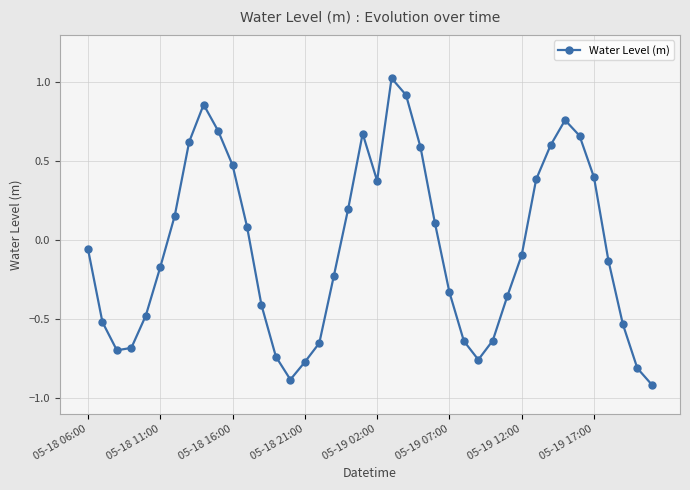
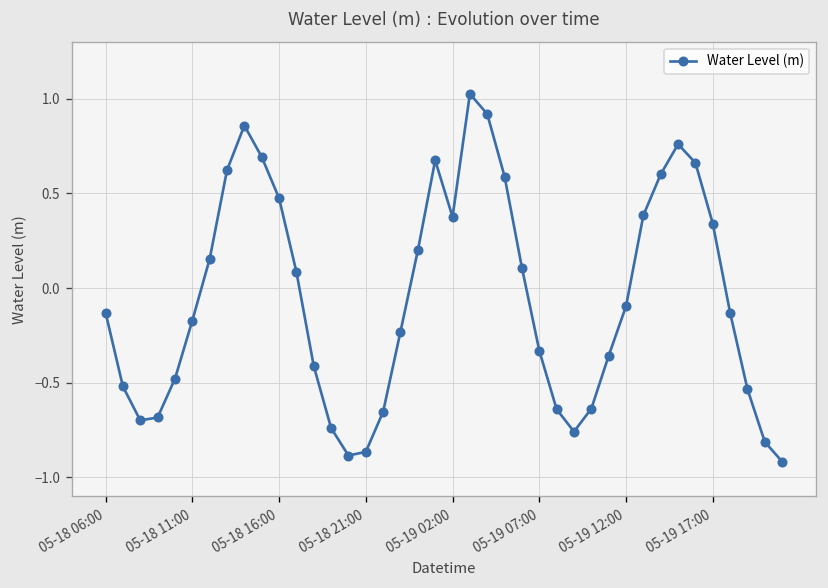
05-18 06:00: -0.06 -> -0.13
05-18 21:00: -0.77 -> -0.86
05-19 17:00: 0.40 -> 0.34
